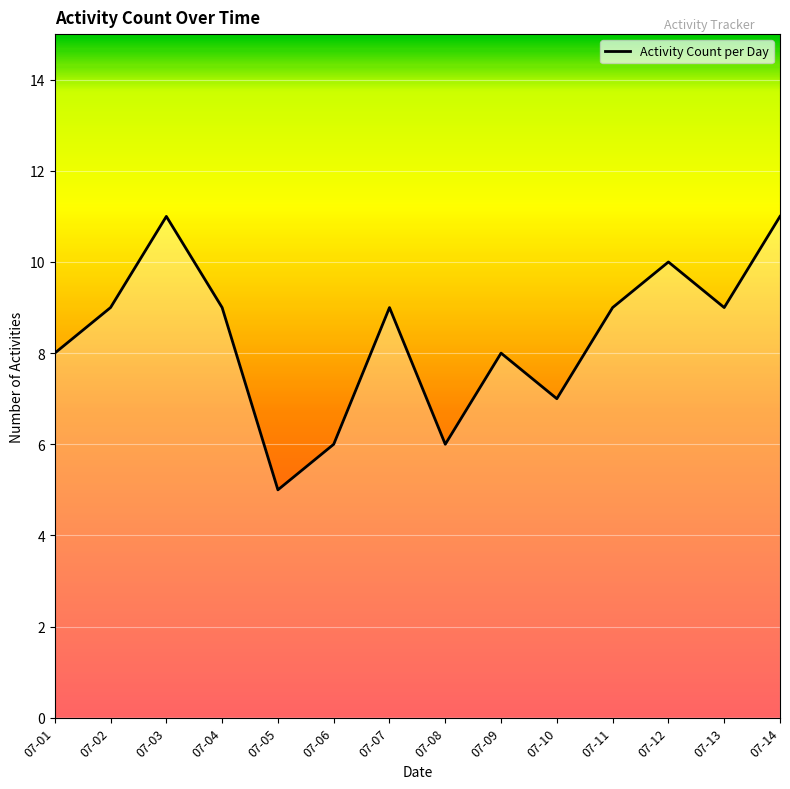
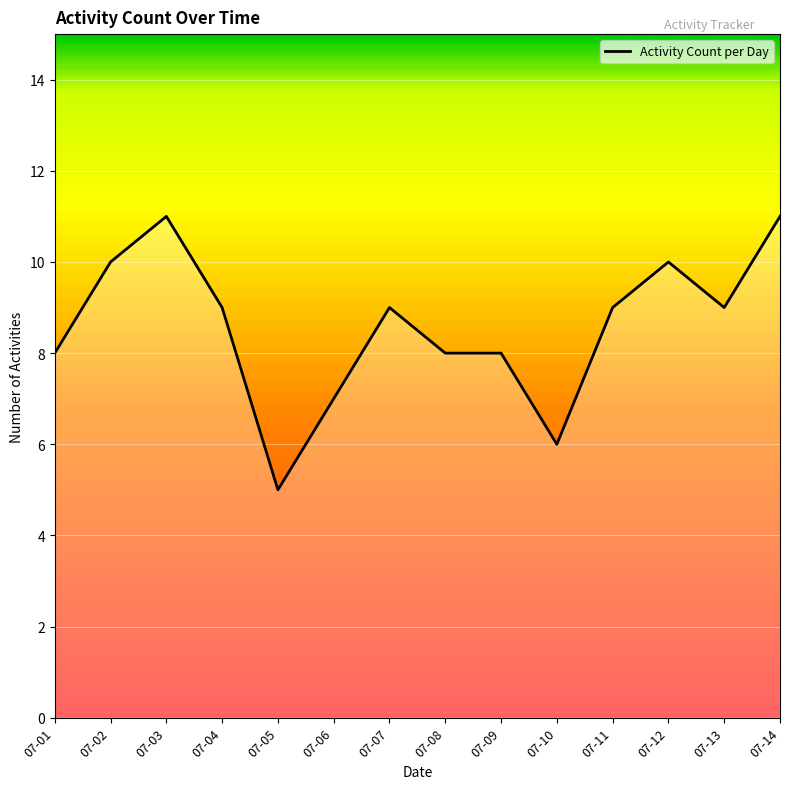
07-02: 9 -> 10
07-06: 6 -> 7
07-08: 6 -> 8
07-10: 7 -> 6
